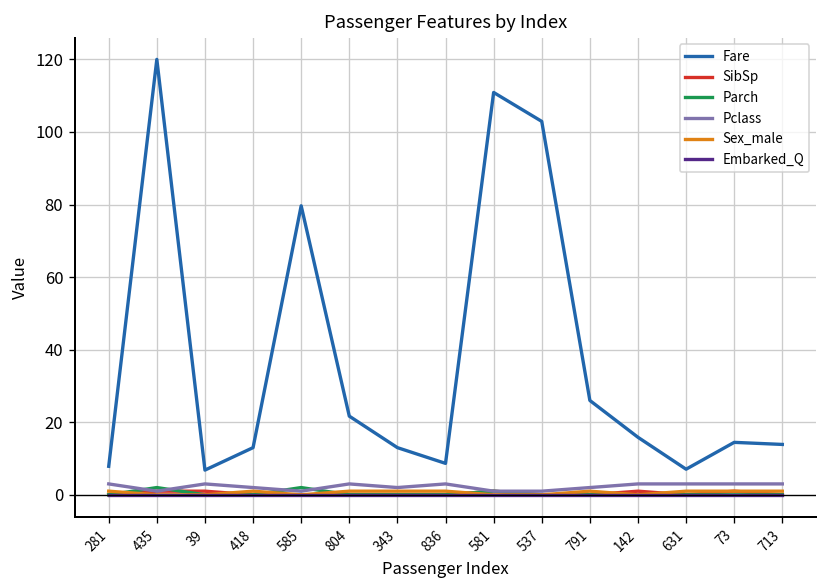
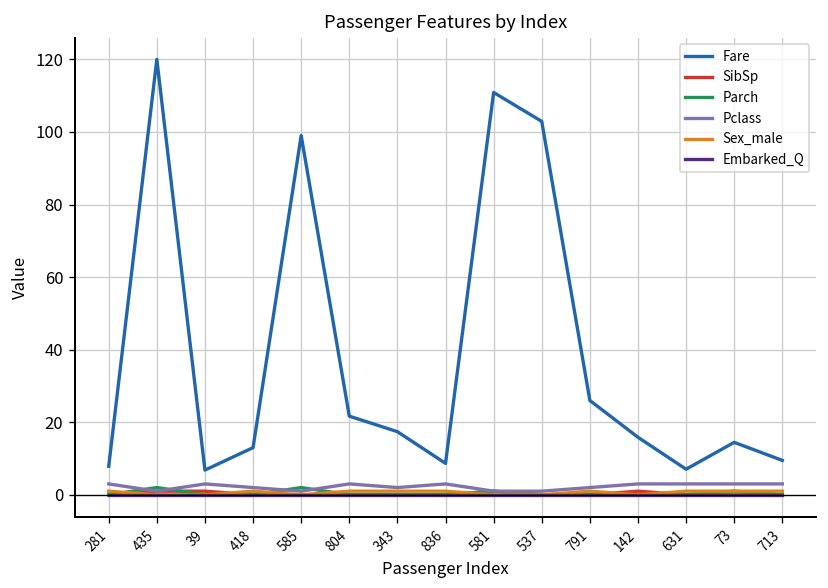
Fare, 585: 80 -> 99
Fare, 343: 13 -> 17
Fare, 713: 14 -> 9
